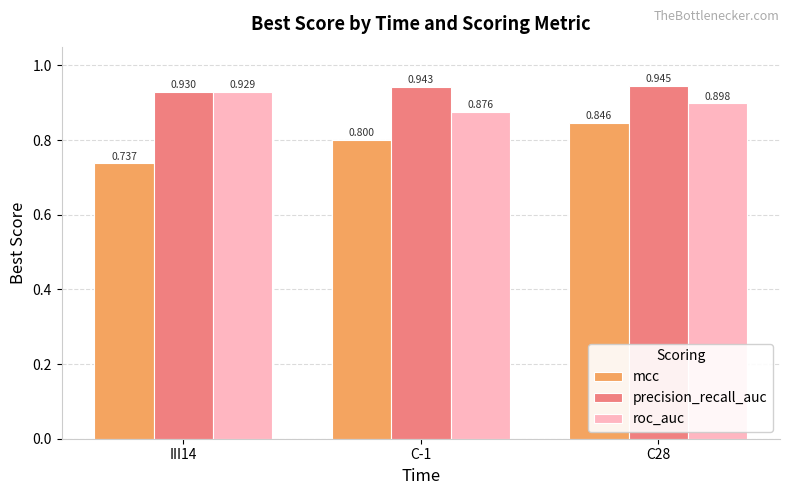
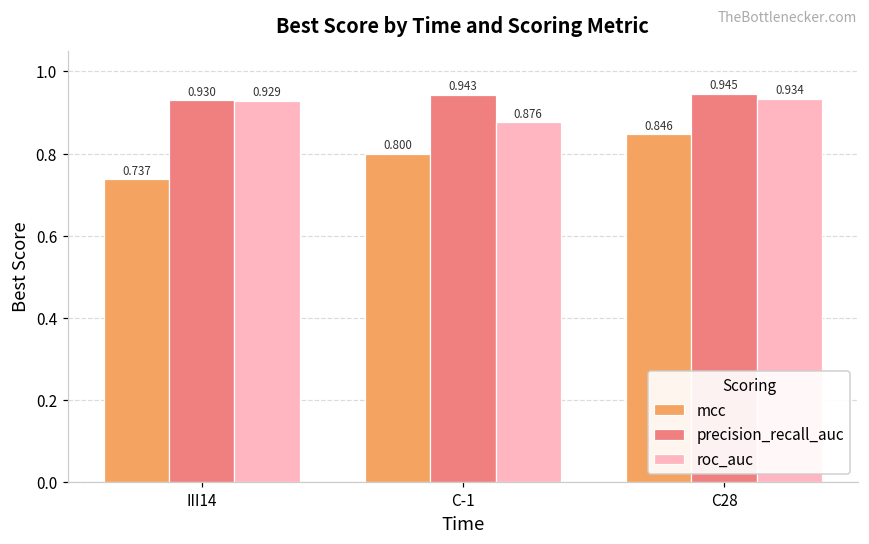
roc_auc, C28: 0.898 -> 0.934
